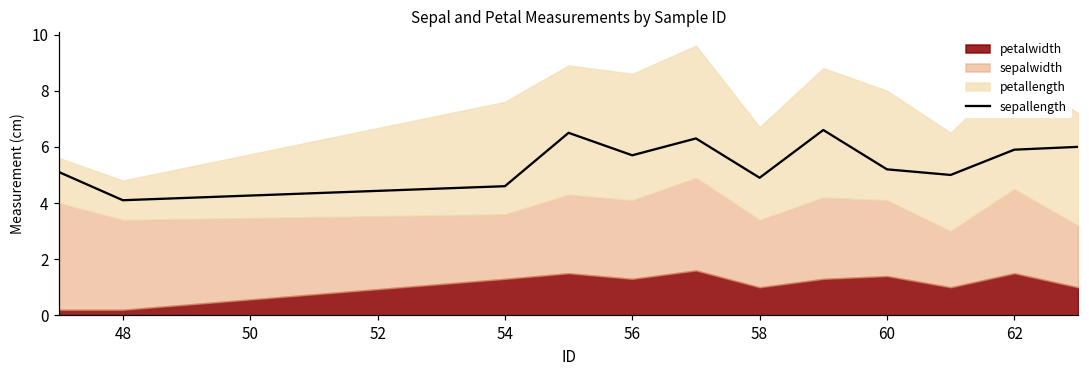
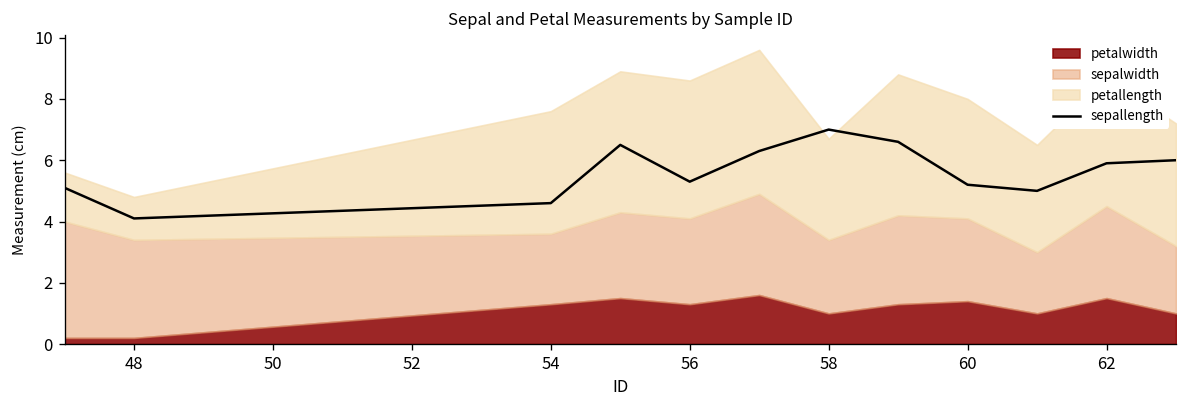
sepallength, 56: 5.7 -> 5.3
sepallength, 58: 4.9 -> 7.0
